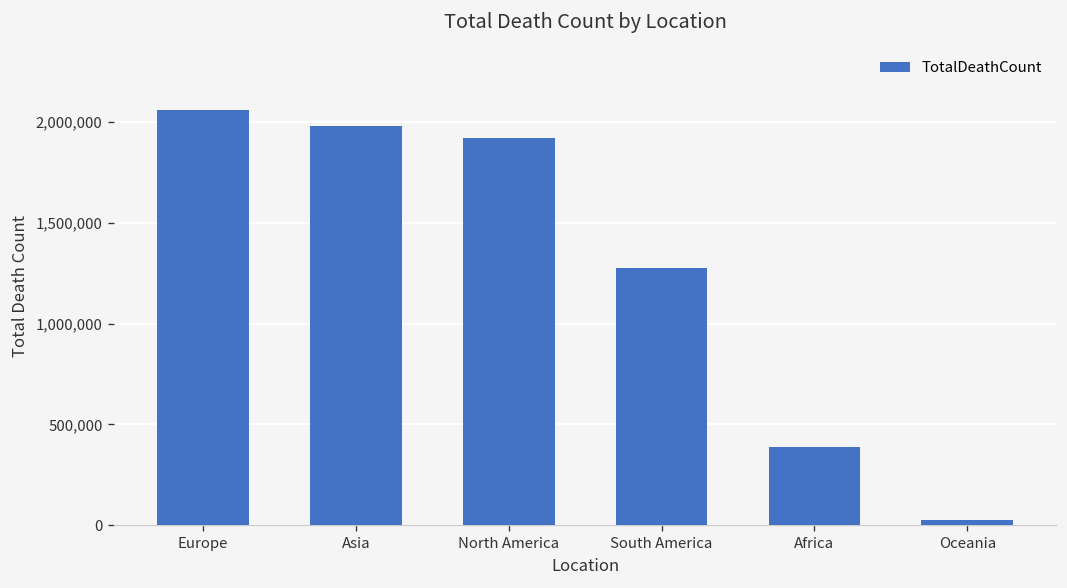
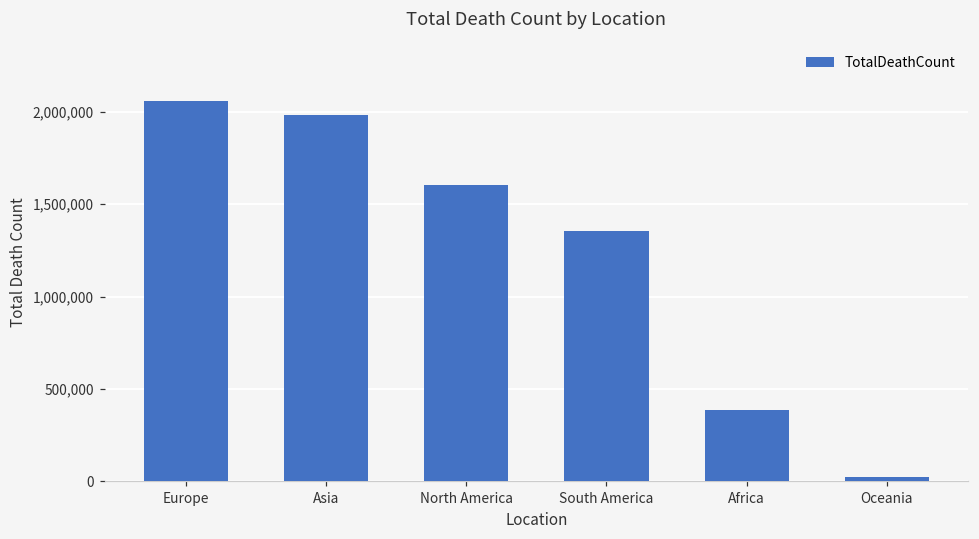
North America: 1,920,000 -> 1,600,000
South America: 1,280,000 -> 1,360,000
